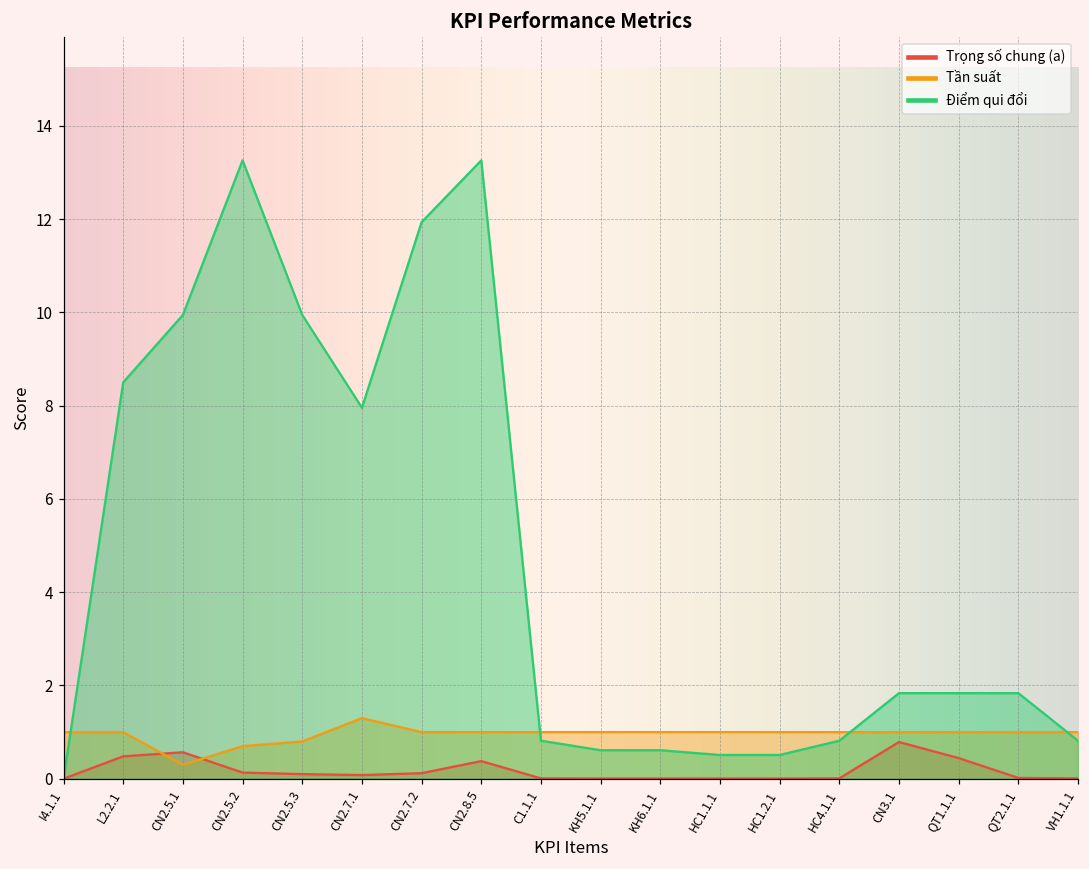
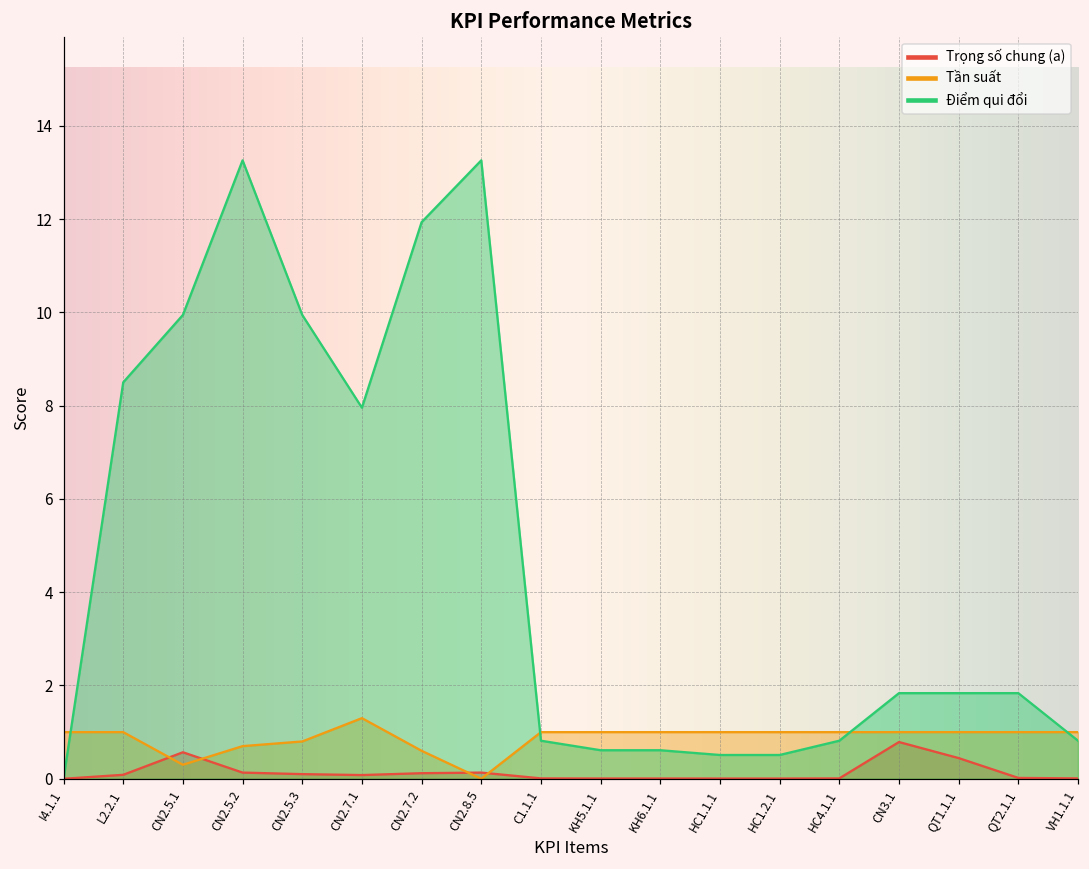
Trọng số chung (a), L2.2.1: 0.5 -> 0.1
Tần suất, CN2.7.2: 1.0 -> 0.6
Trọng số chung (a), CN2.8.5: 0.4 -> 0.1
Tần suất, CN2.8.5: 1 -> 0
